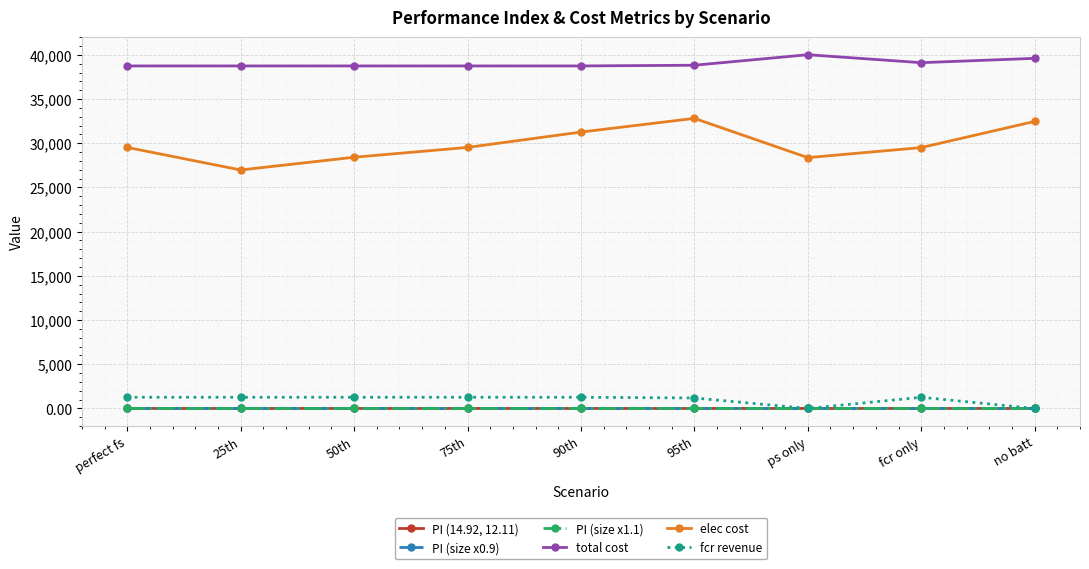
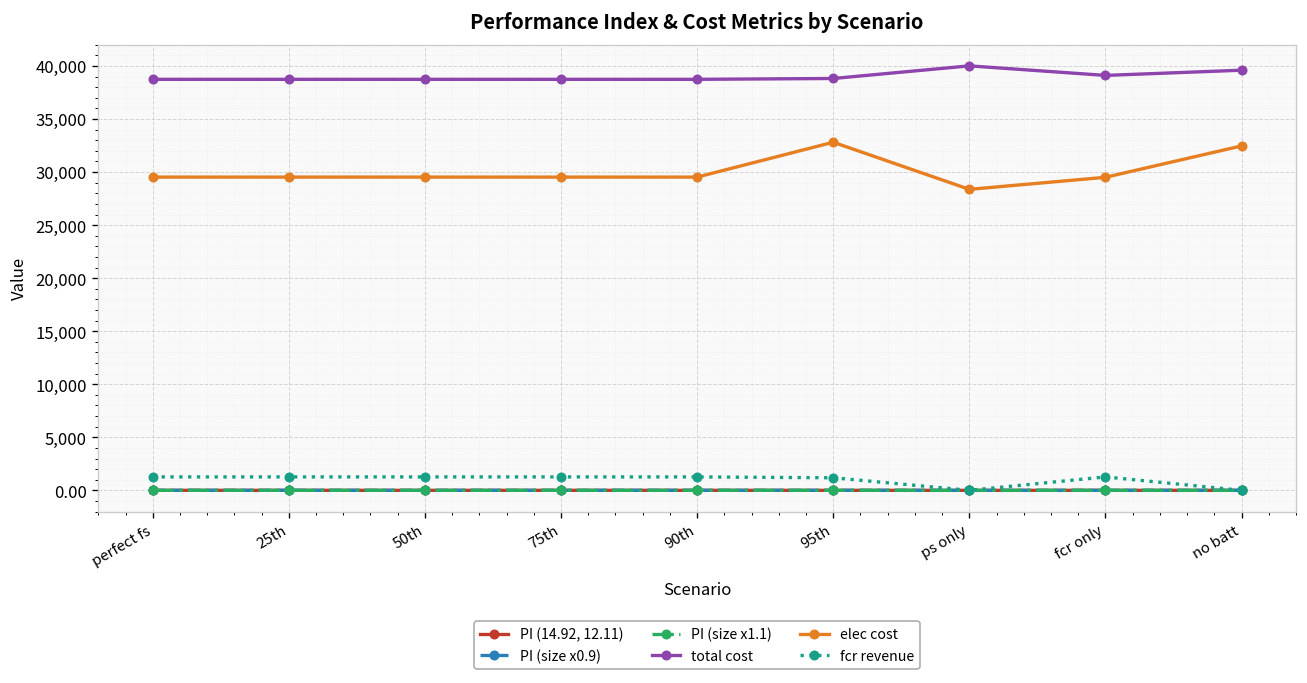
elec cost, 25th: 27,000 -> 30,000
elec cost, 50th: 28,000 -> 30,000
elec cost, 90th: 31,000 -> 30,000
